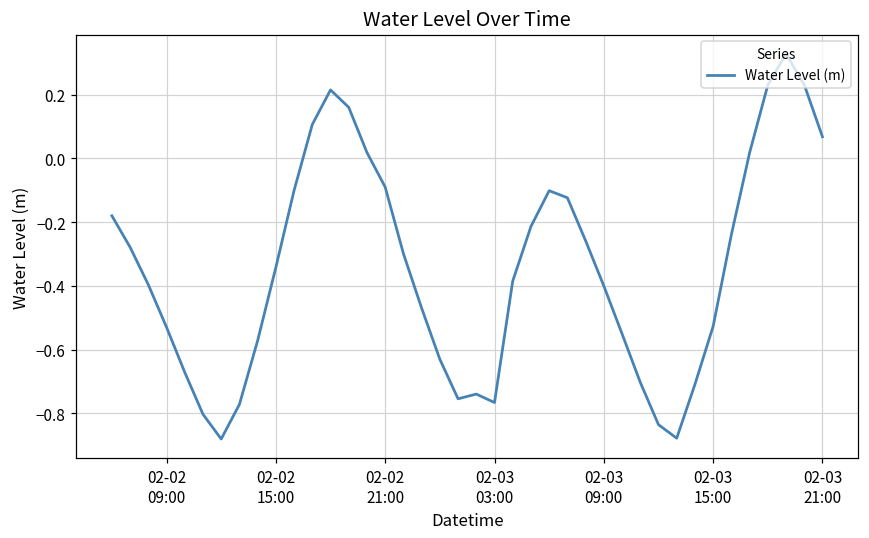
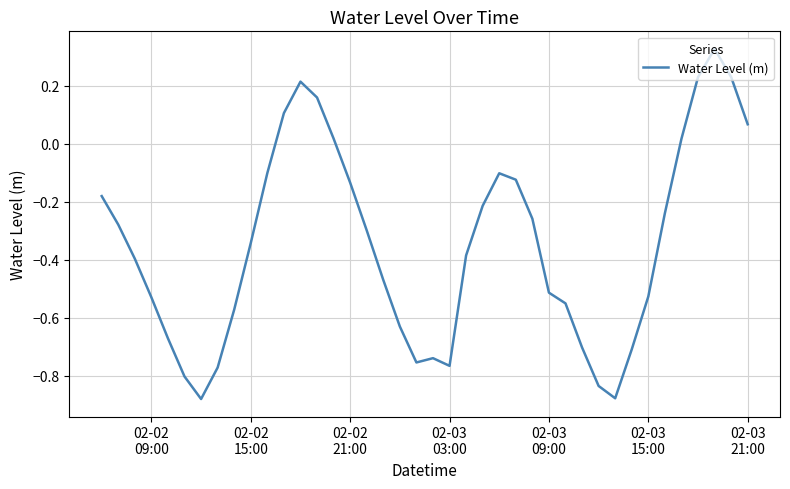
02-02 21:00: -0.09 -> -0.13
02-03 09:00: -0.40 -> -0.51
